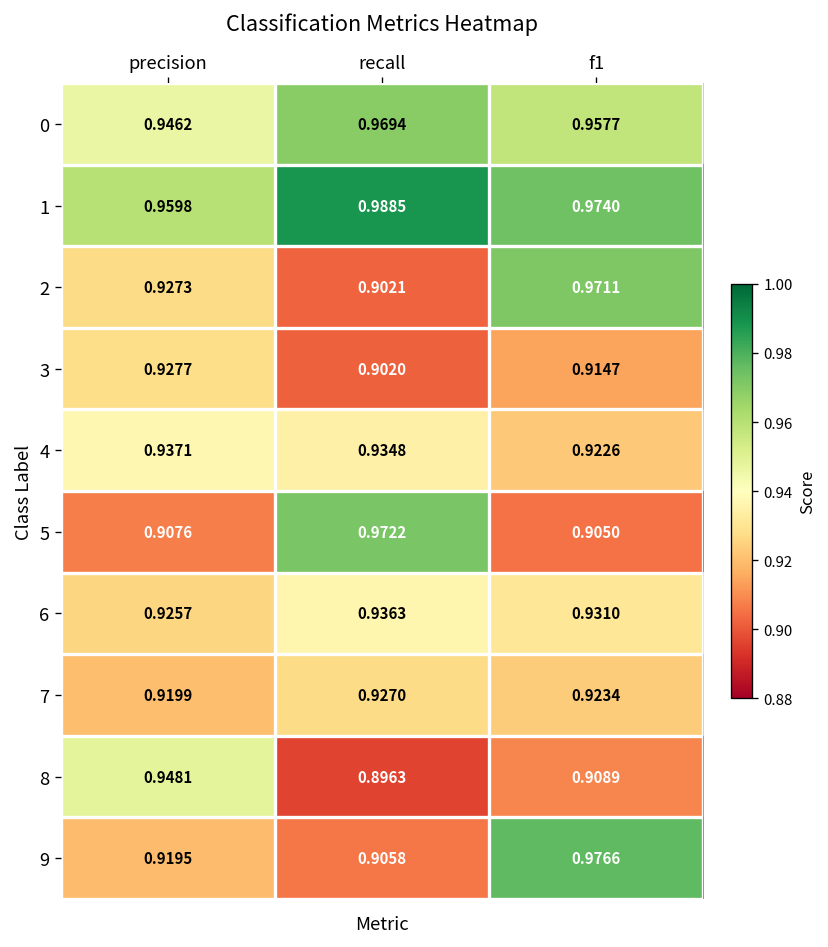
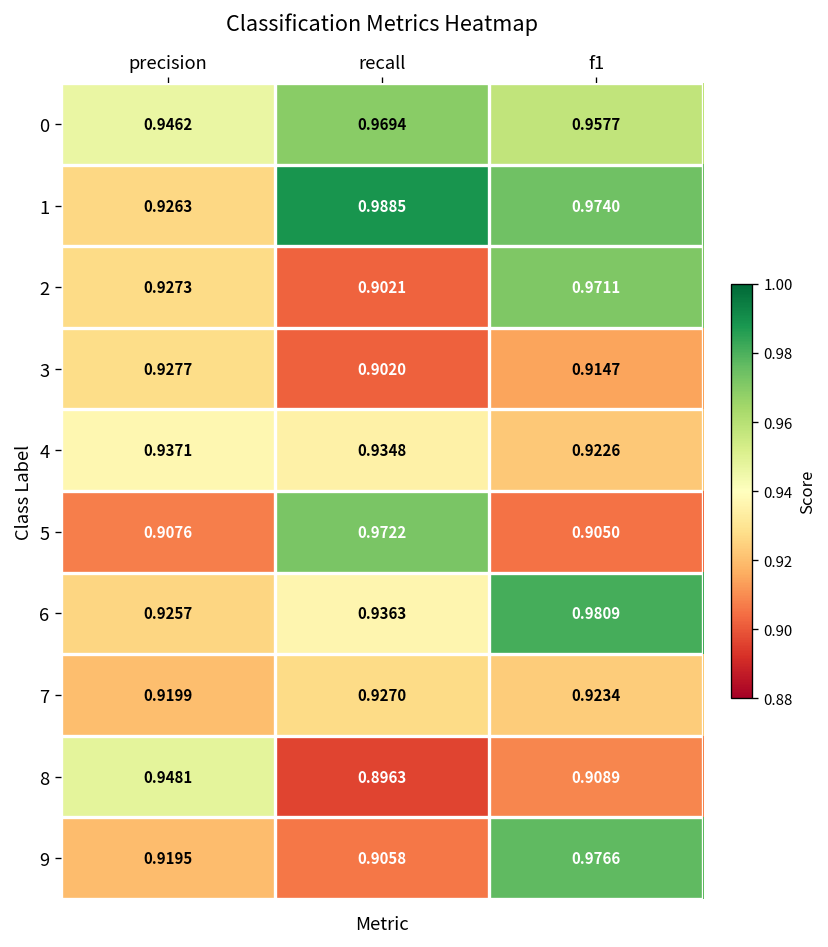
1, precision: 0.9598 -> 0.9263
6, f1: 0.9310 -> 0.9809
